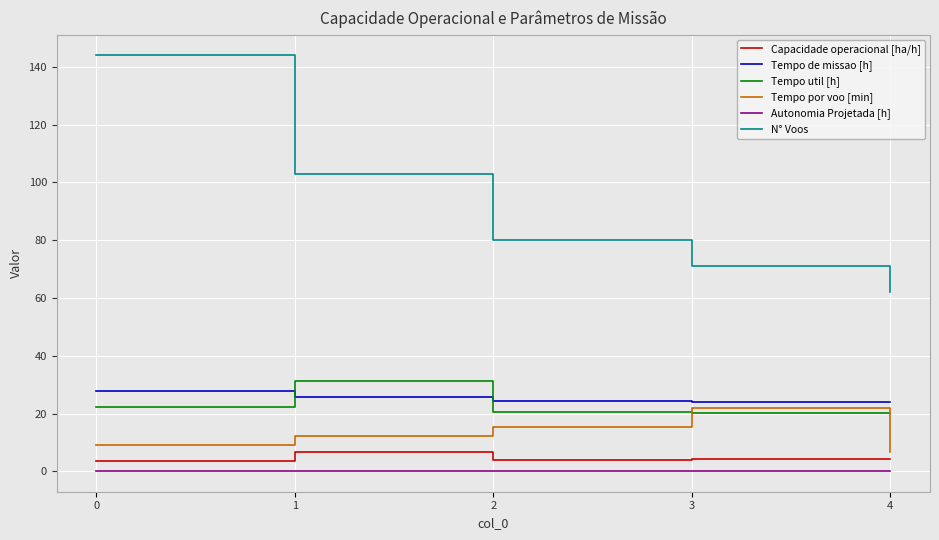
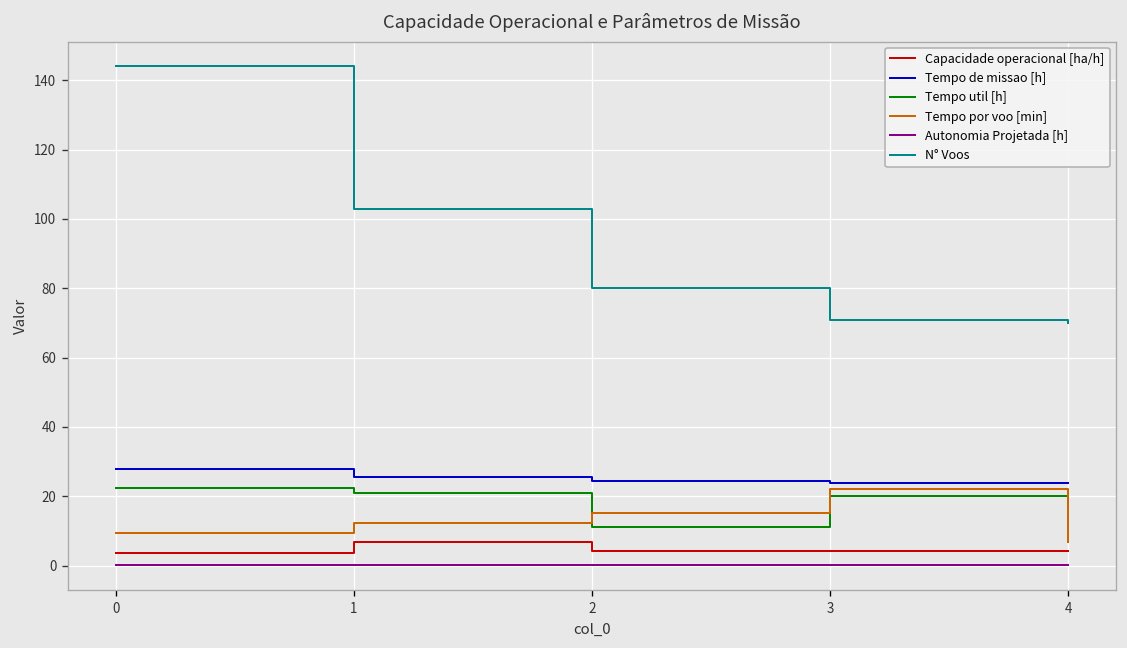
Tempo util [h], 1: 31 -> 21
Tempo util [h], 2: 20 -> 11
N° Voos, 4: 62 -> 70
